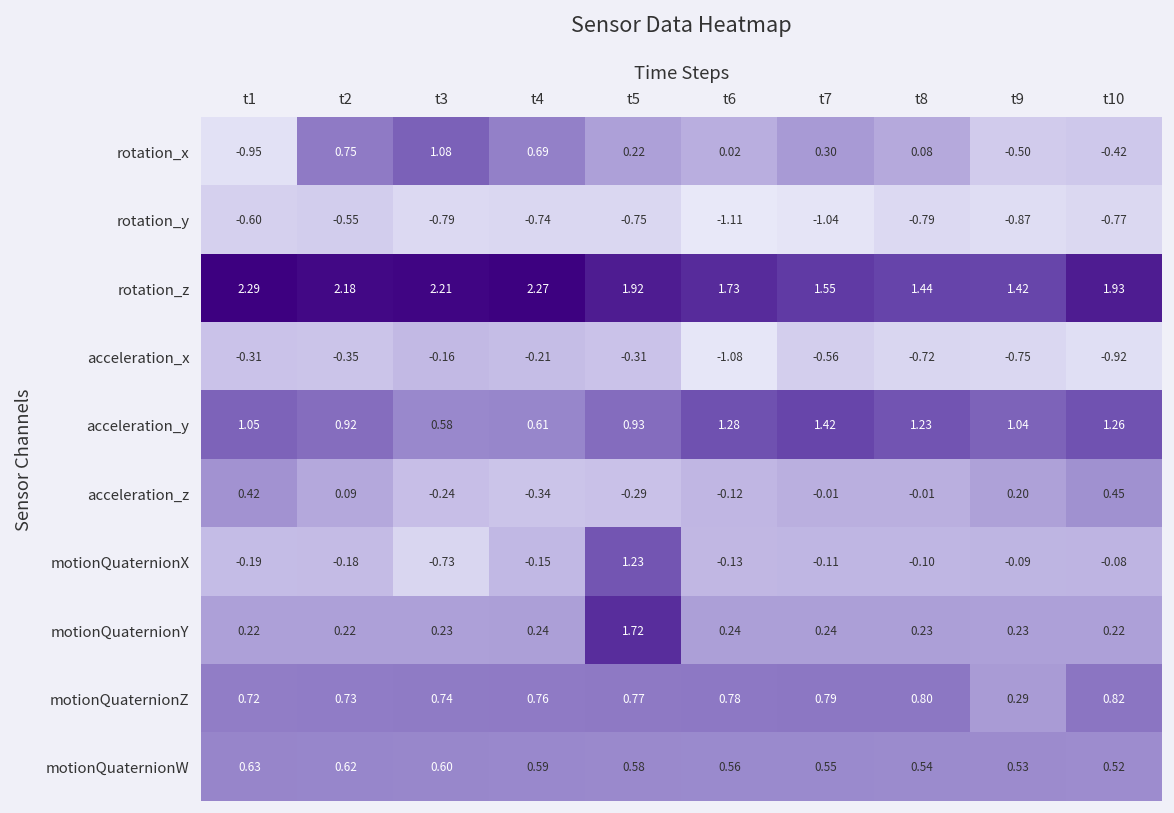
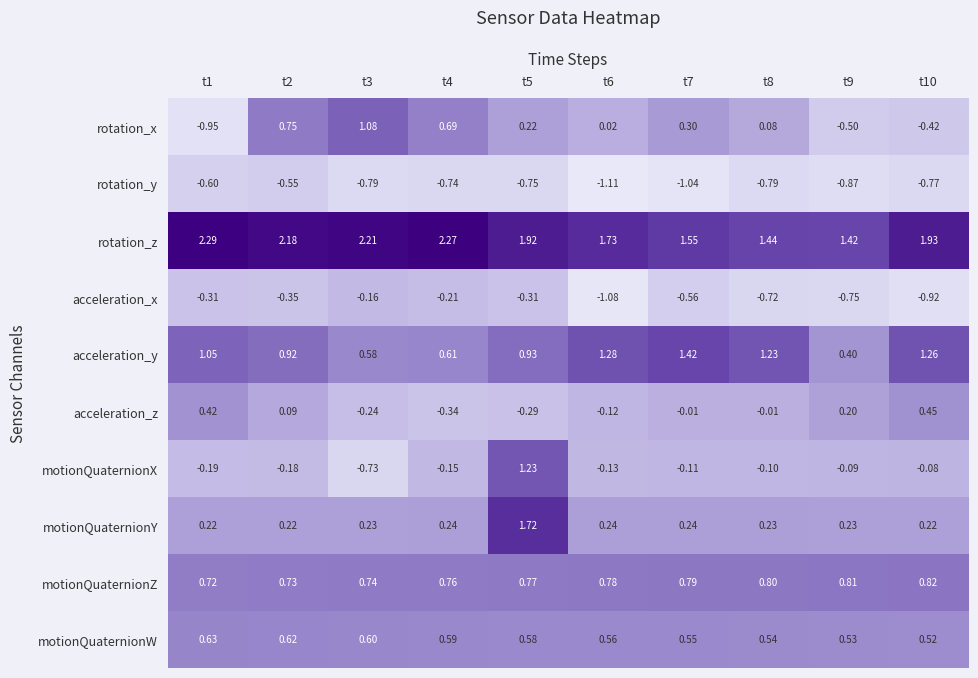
acceleration_y, t9: 1.04 -> 0.40
motionQuaternionZ, t9: 0.29 -> 0.81
